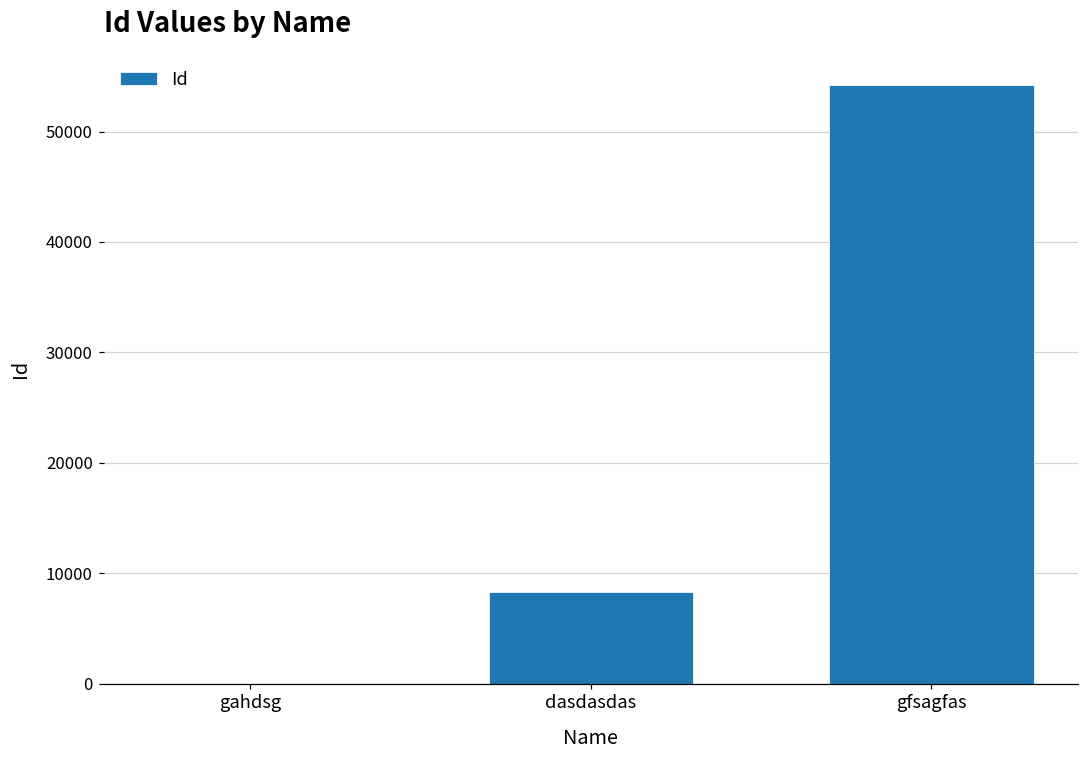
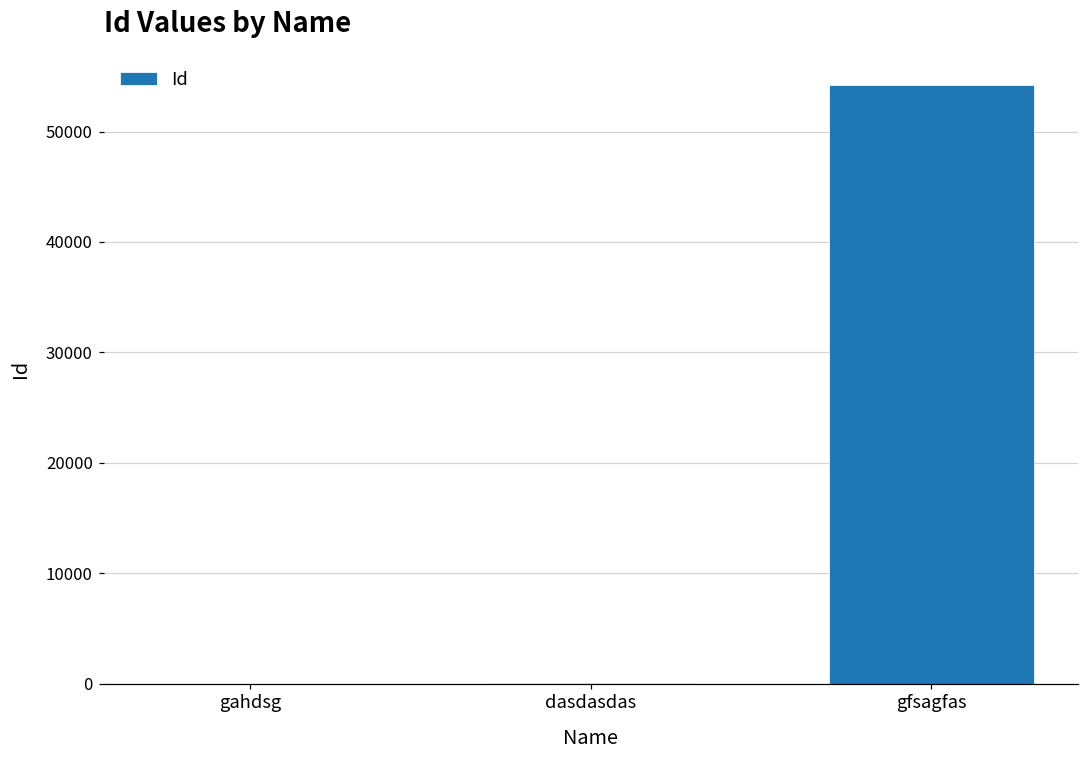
dasdasdas: 8300 -> 0
